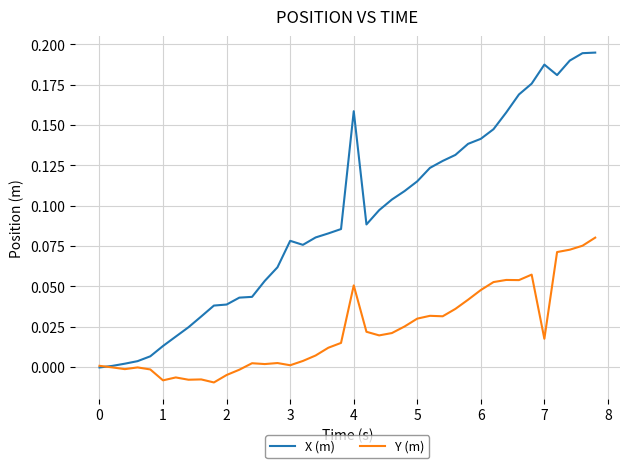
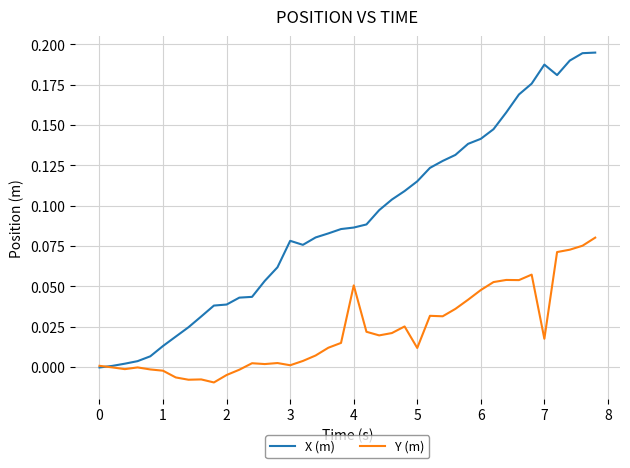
Y (m), 1: -0.008 -> -0.002
X (m), 4: 0.159 -> 0.086
Y (m), 5: 0.030 -> 0.012
